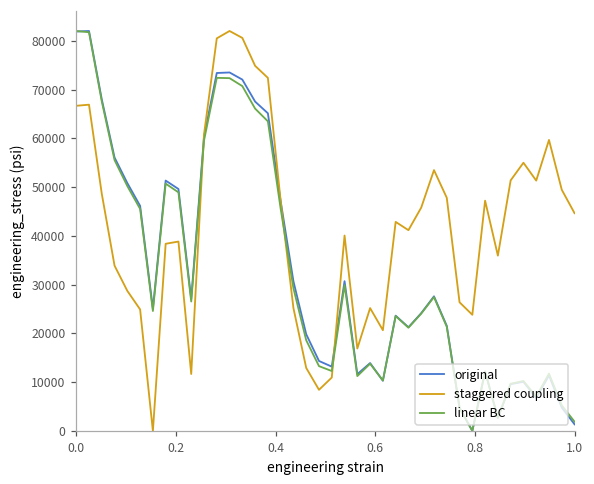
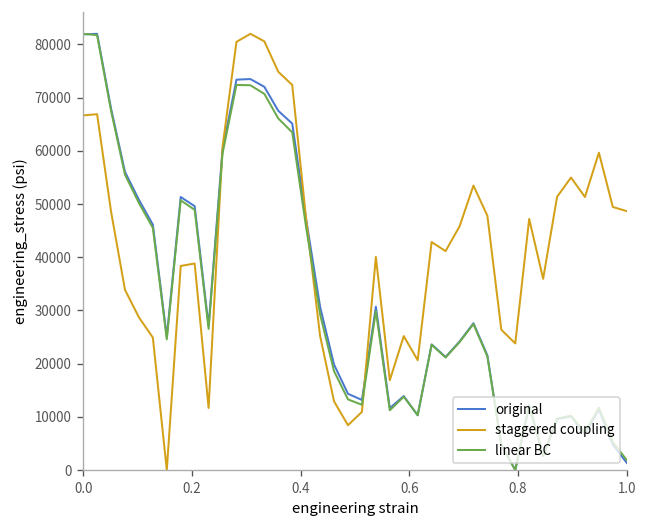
staggered coupling, 1.0: 45000 -> 49000
